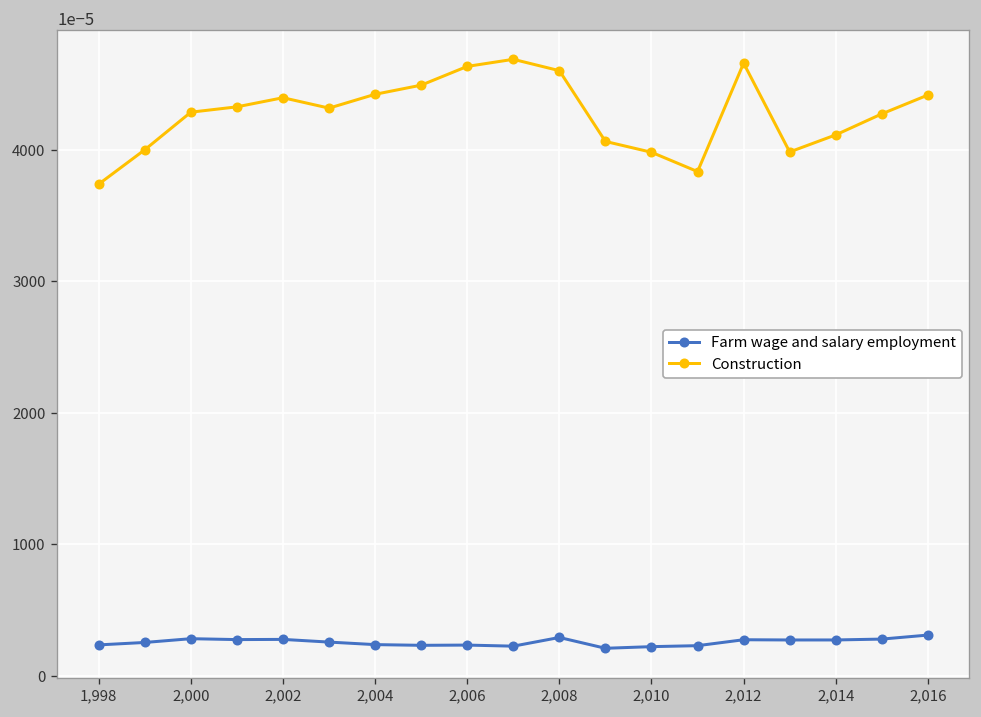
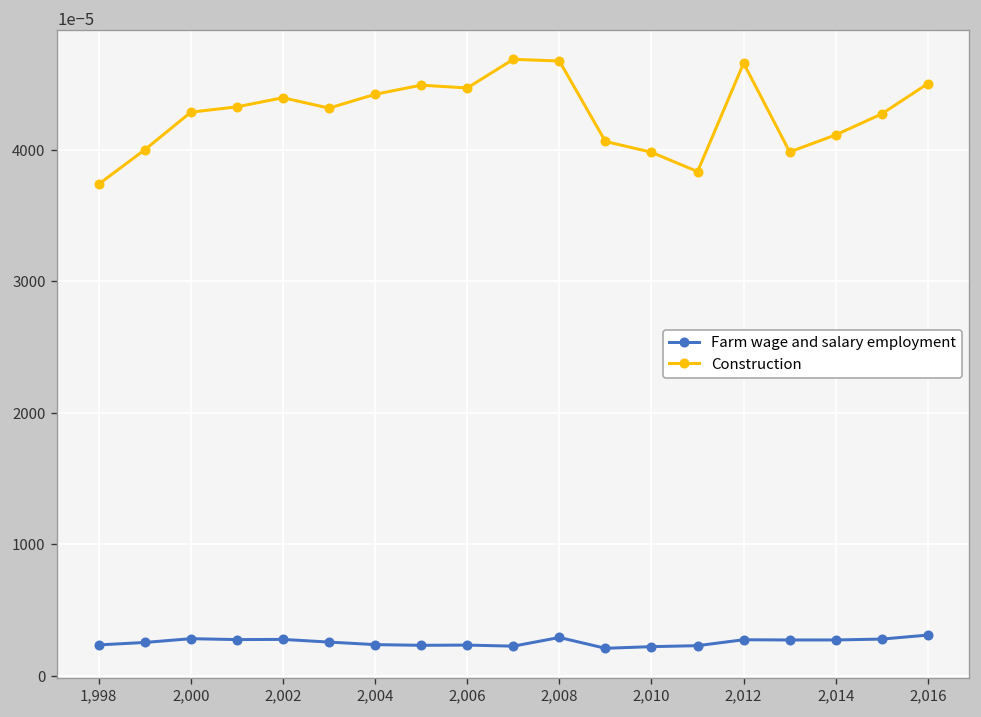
Construction, 2,006: 0.0464 -> 0.0447
Construction, 2,008: 0.0460 -> 0.0468
Construction, 2,016: 0.0442 -> 0.0451
